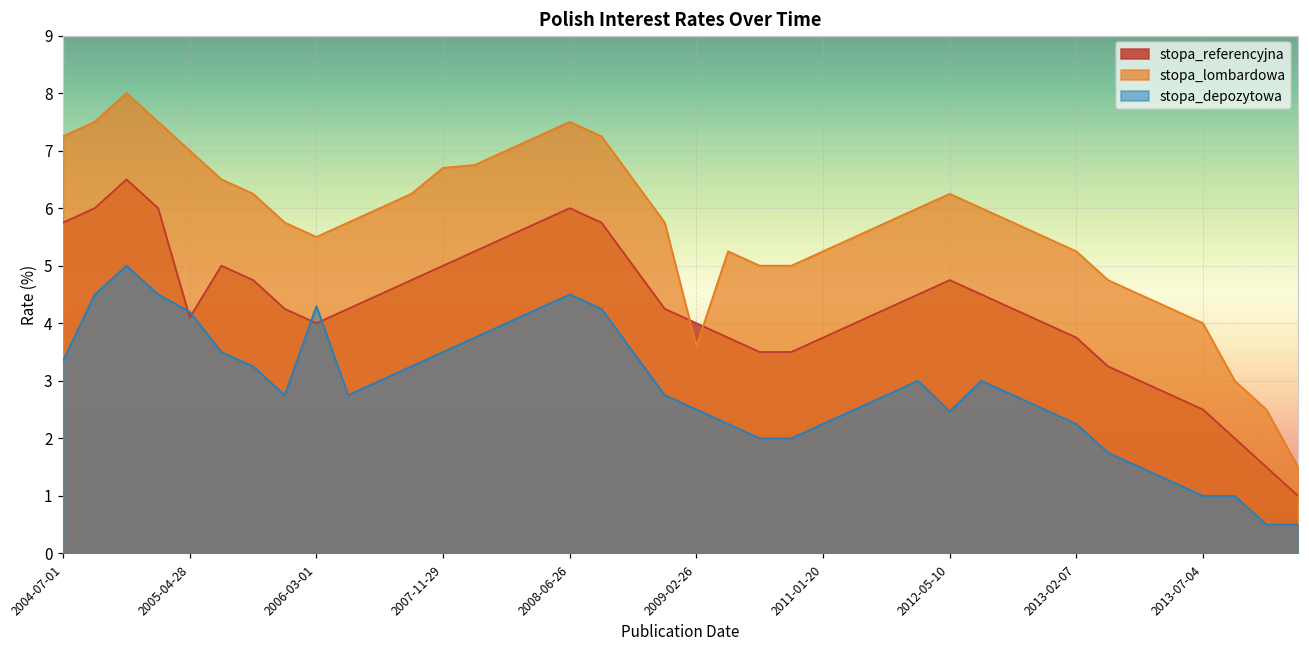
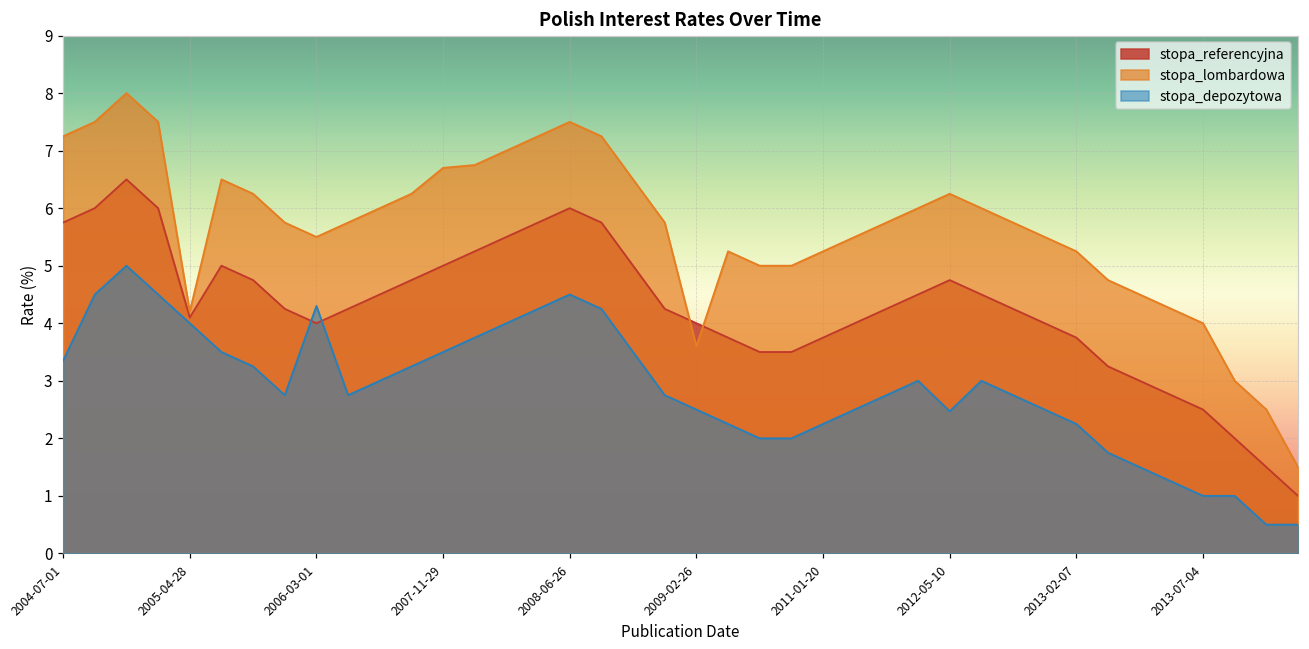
stopa_lombardowa, 2005-04-28: 7.0 -> 4.2
stopa_depozytowa, 2005-04-28: 4.2 -> 4.0
